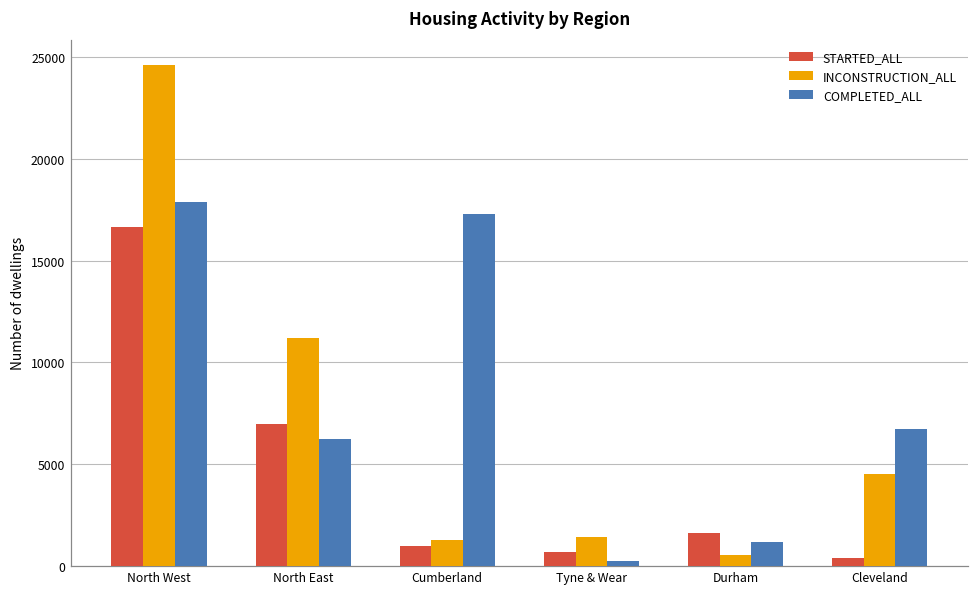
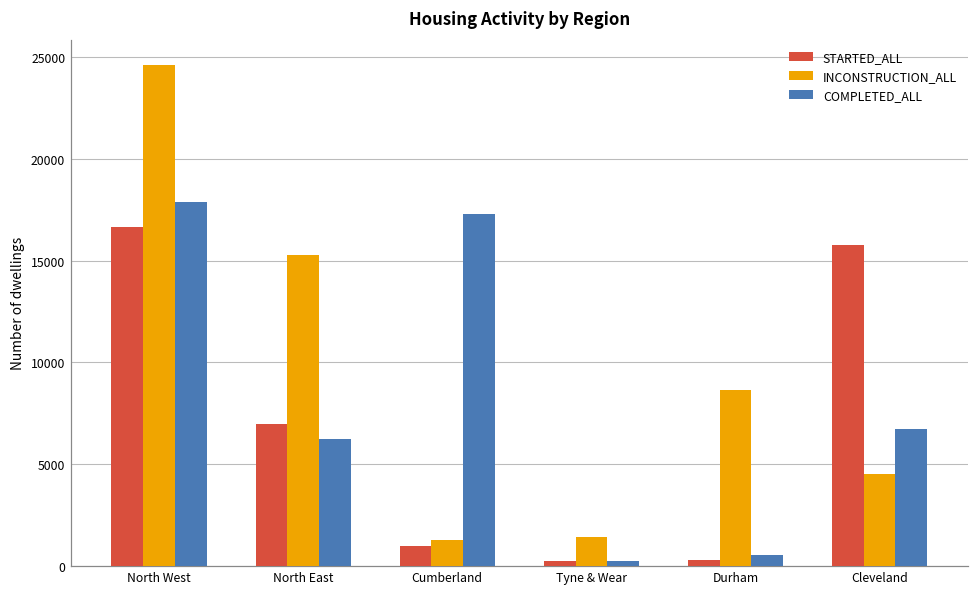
INCONSTRUCTION_ALL, North East: 11200 -> 15300
STARTED_ALL, Tyne & Wear: 700 -> 200
STARTED_ALL, Durham: 1600 -> 300
INCONSTRUCTION_ALL, Durham: 500 -> 8600
COMPLETED_ALL, Durham: 1200 -> 500
STARTED_ALL, Cleveland: 400 -> 15800
